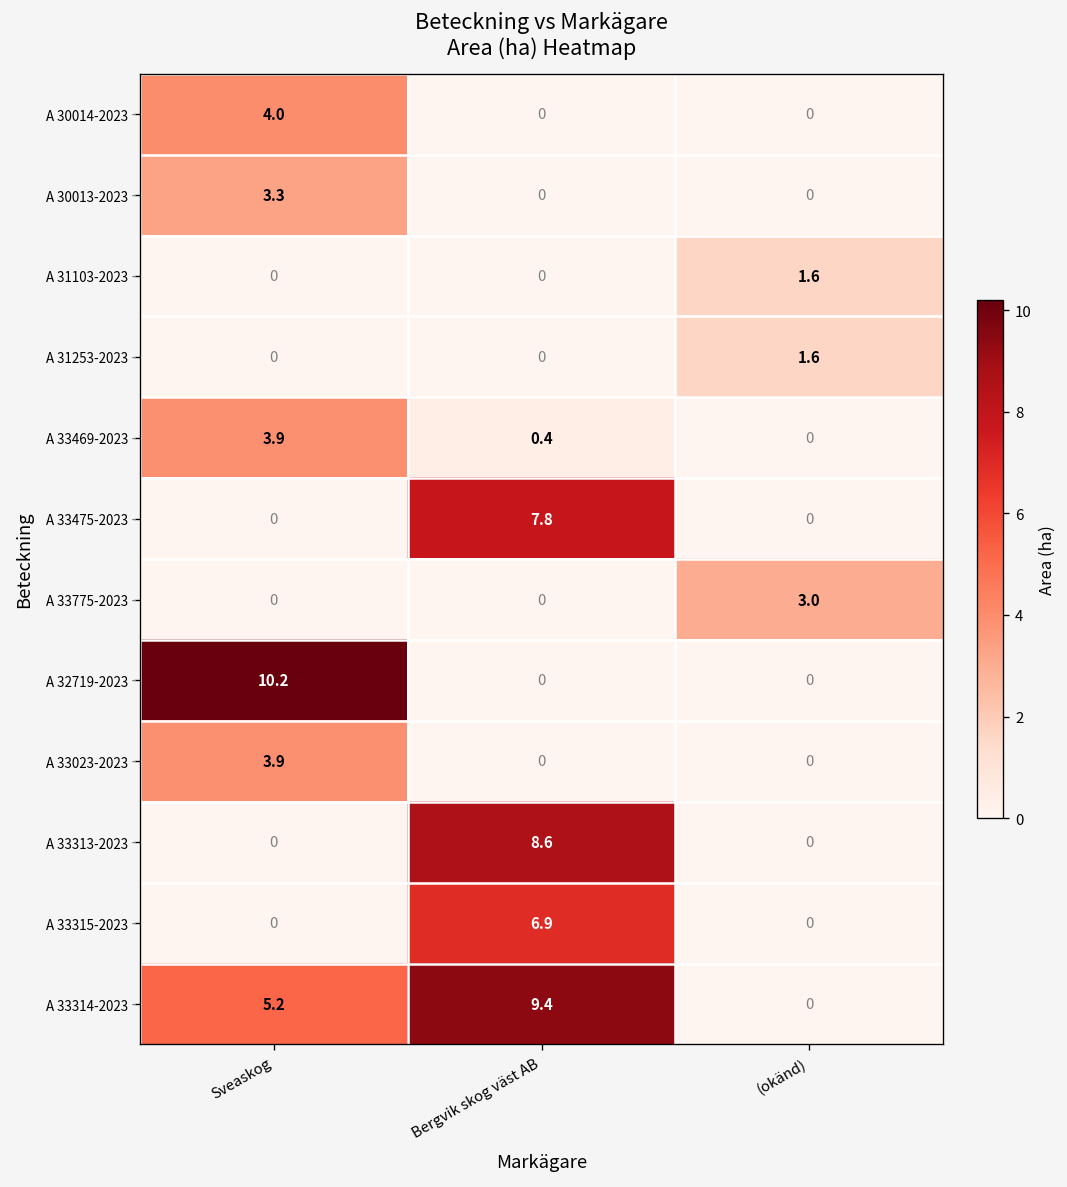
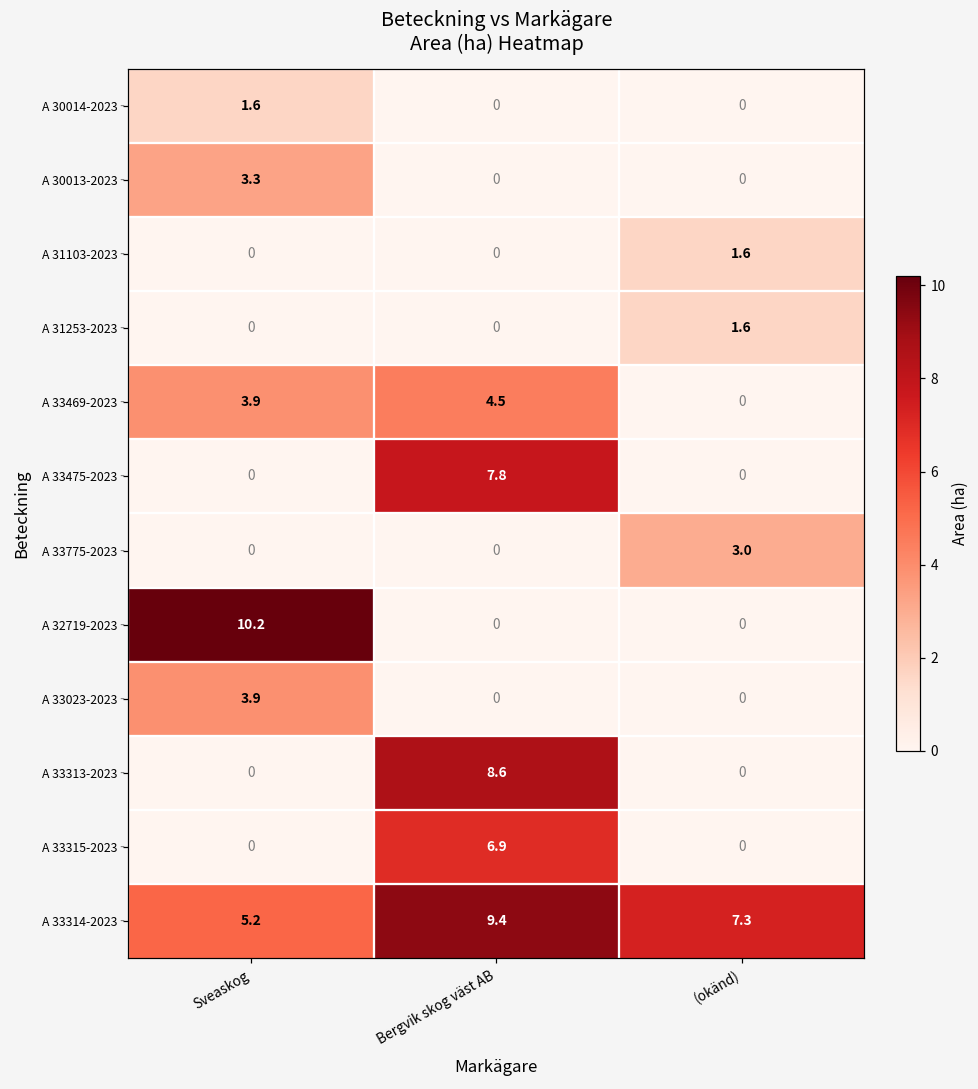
A 30014-2023, Sveaskog: 4.0 -> 1.6
A 33469-2023, Bergvik skog väst AB: 0.4 -> 4.5
A 33314-2023, (okänd): 0 -> 7.3
